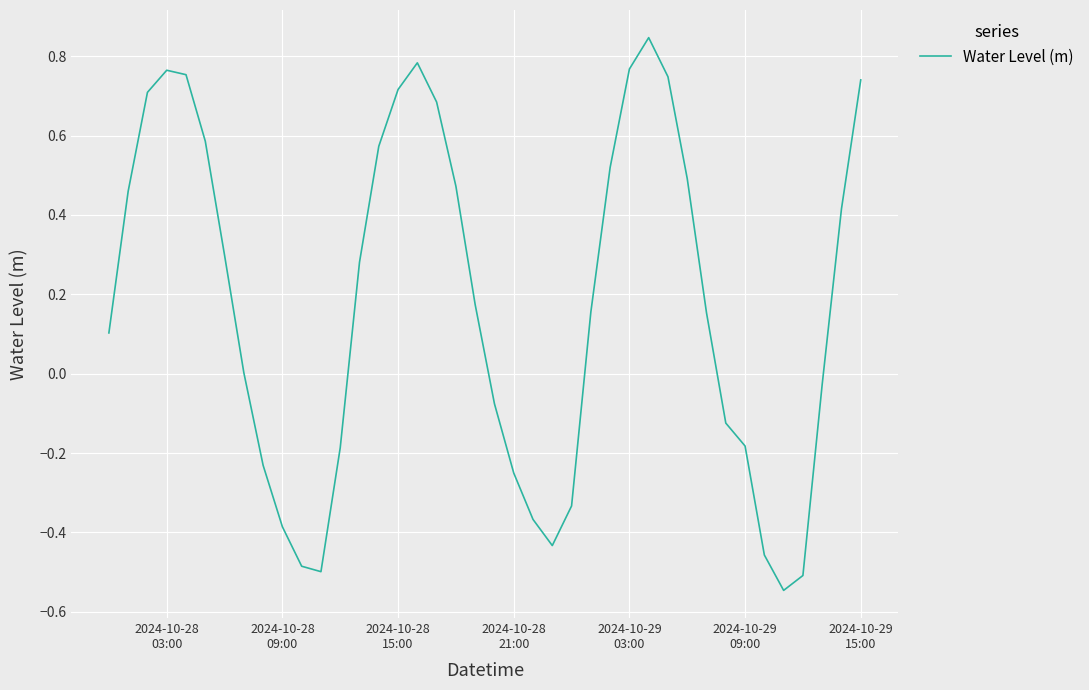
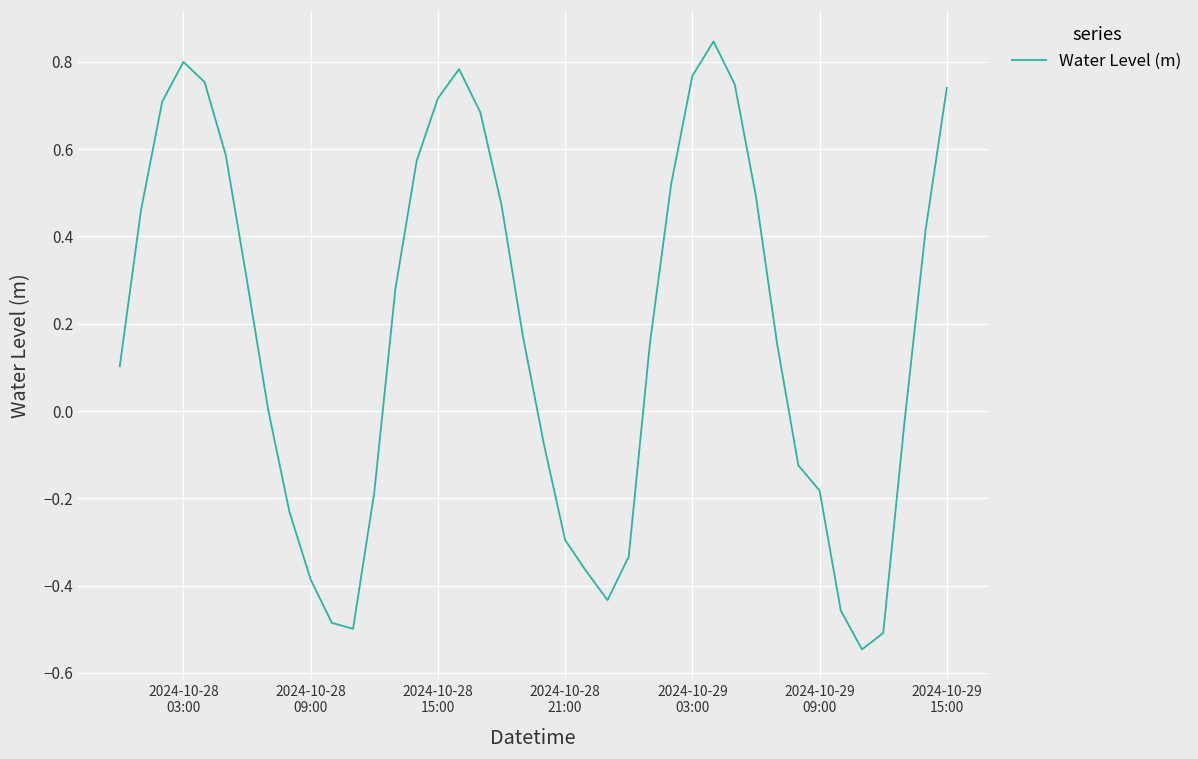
2024-10-28 03:00: 0.76 -> 0.80
2024-10-28 21:00: -0.25 -> -0.30
